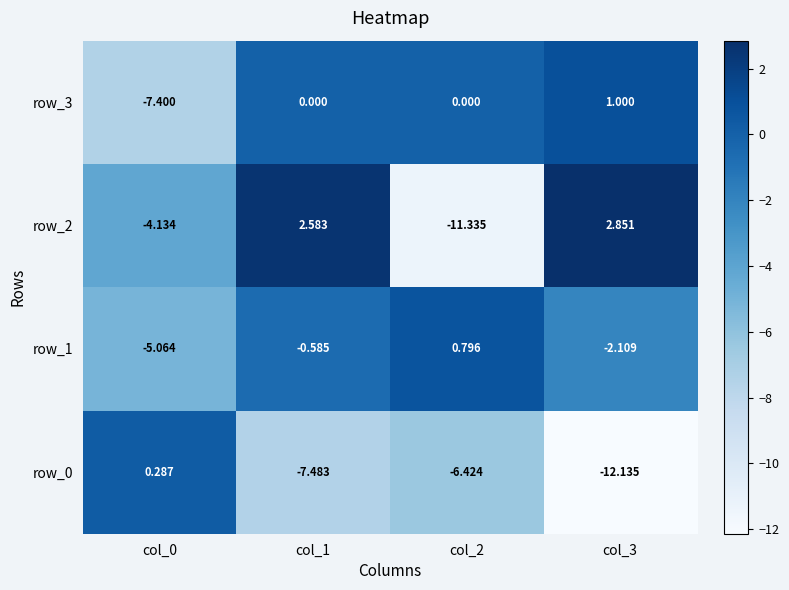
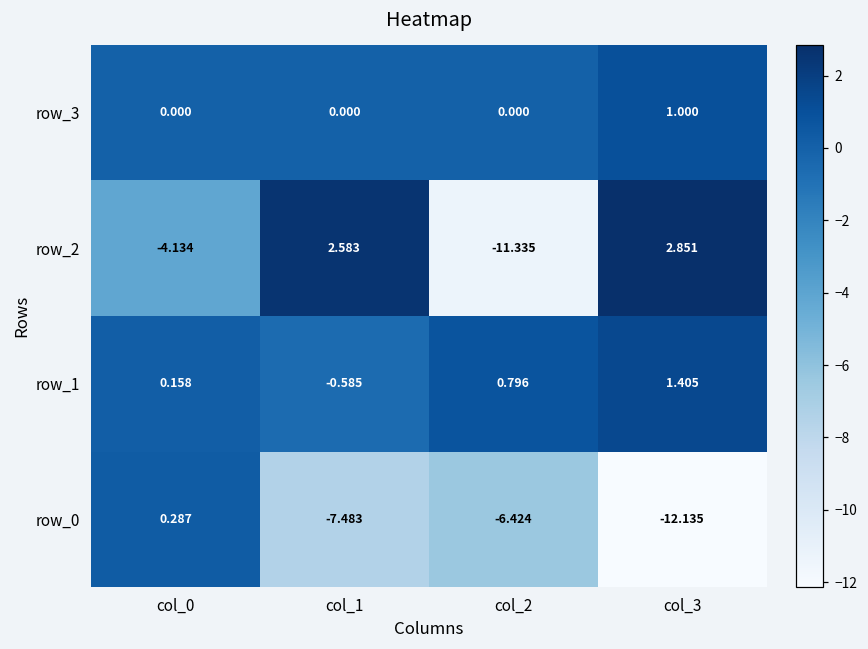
row_3, col_0: -7.400 -> 0.000
row_1, col_0: -5.064 -> 0.158
row_1, col_3: -2.109 -> 1.405
